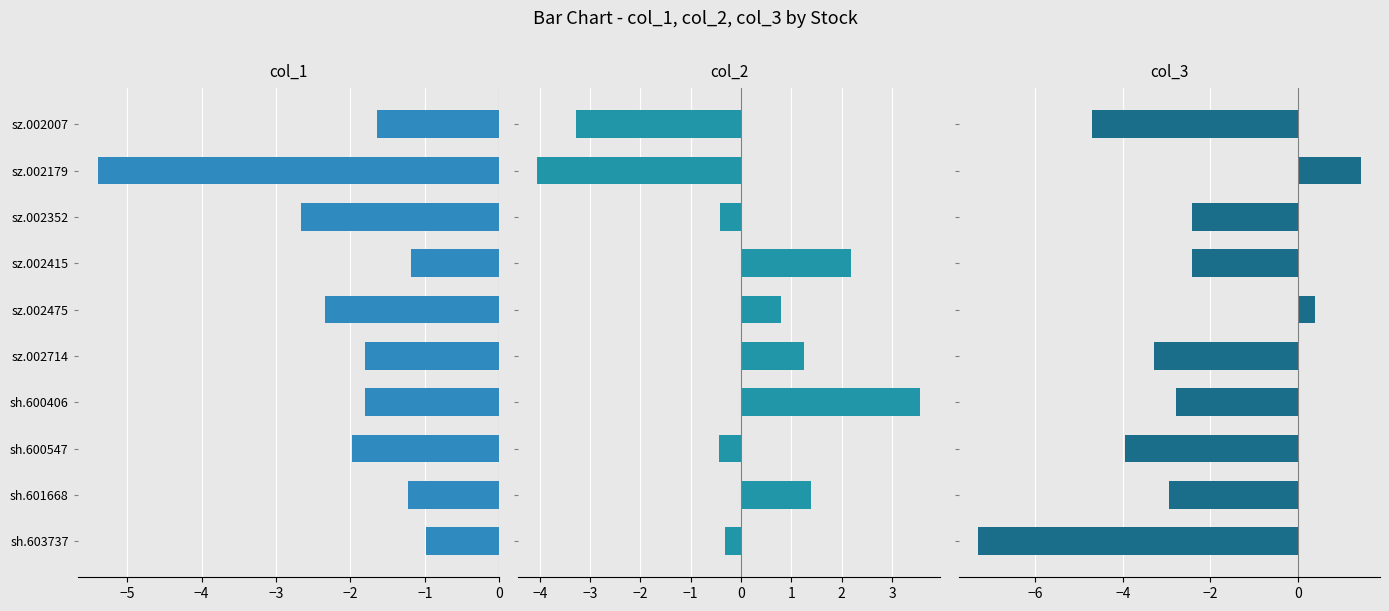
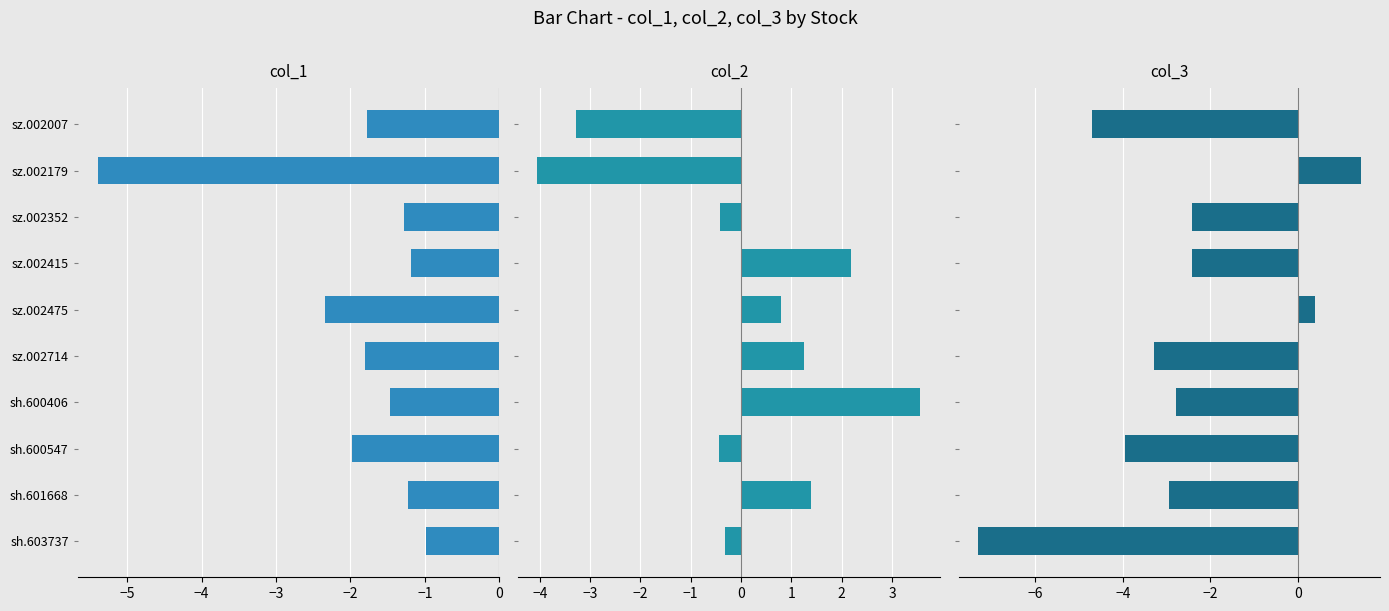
col_1, sz.002007: -1.6 -> -1.8
col_1, sz.002352: -2.7 -> -1.3
col_1, sh.600406: -1.8 -> -1.5
